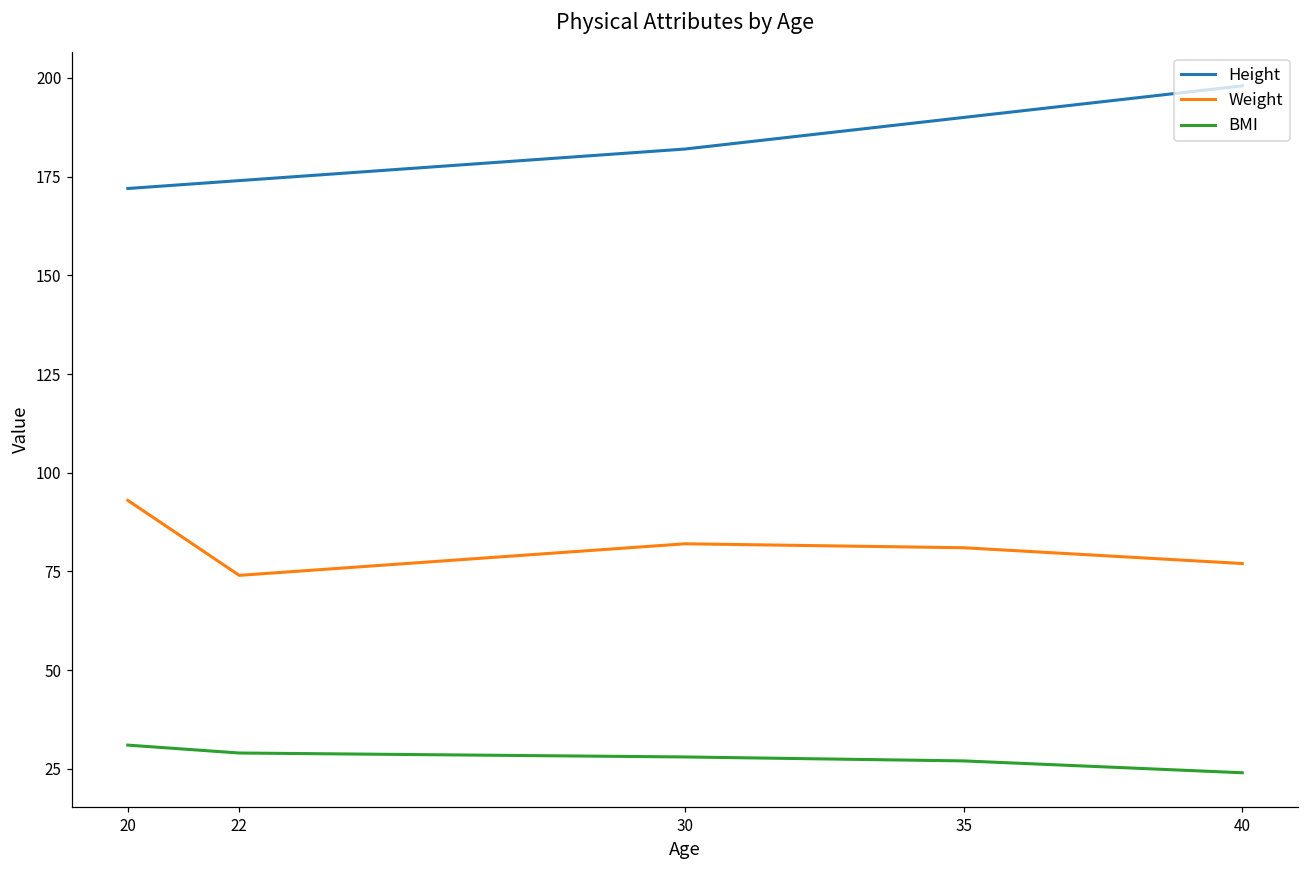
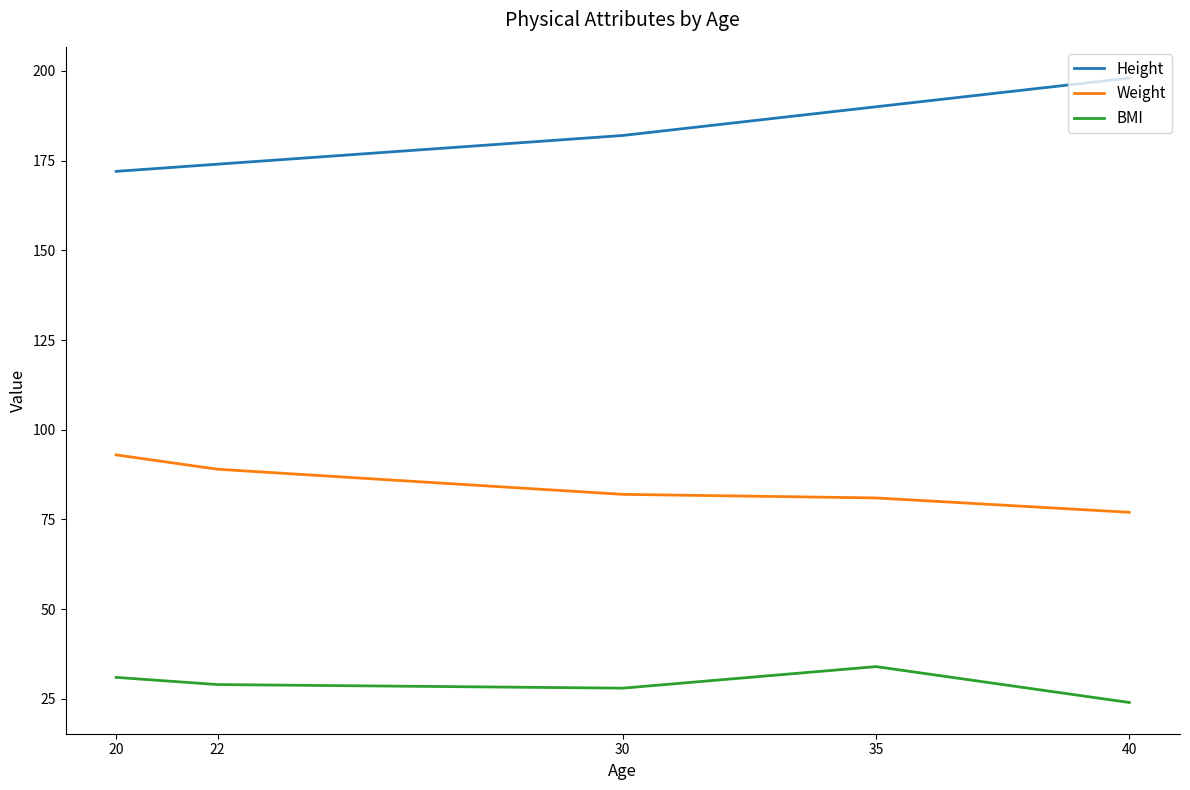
Weight, 22: 74 -> 89
BMI, 35: 27 -> 34
